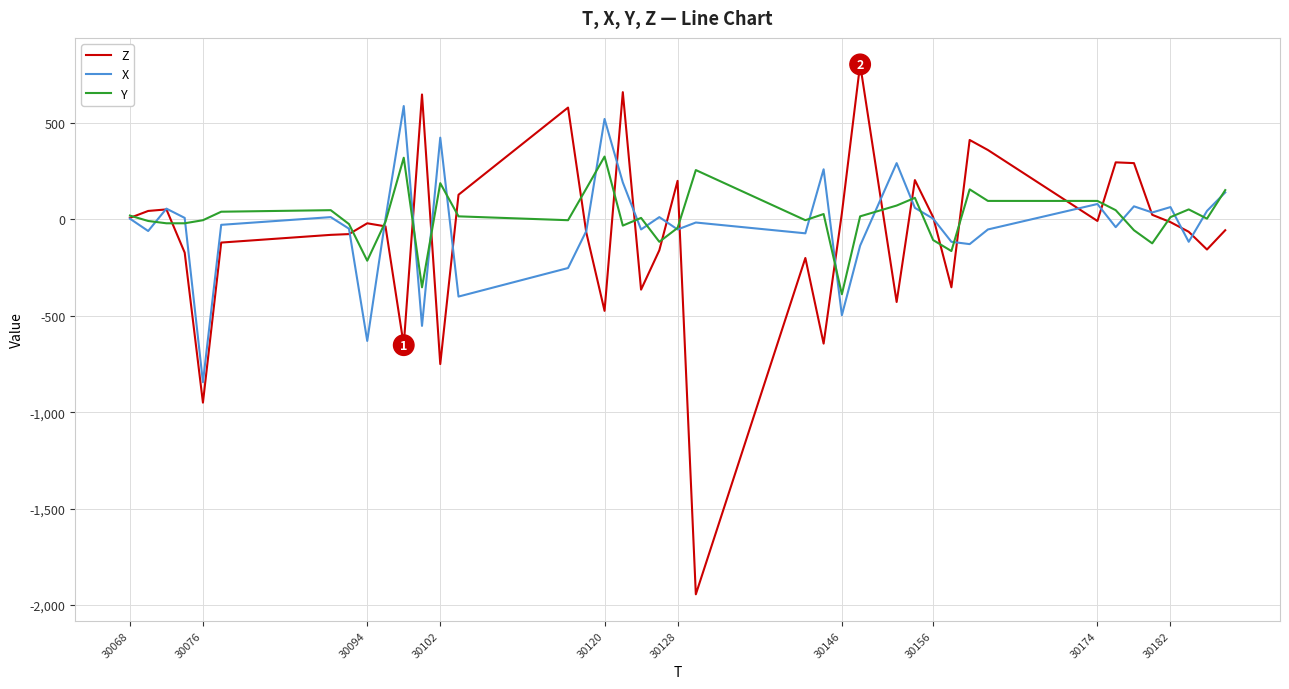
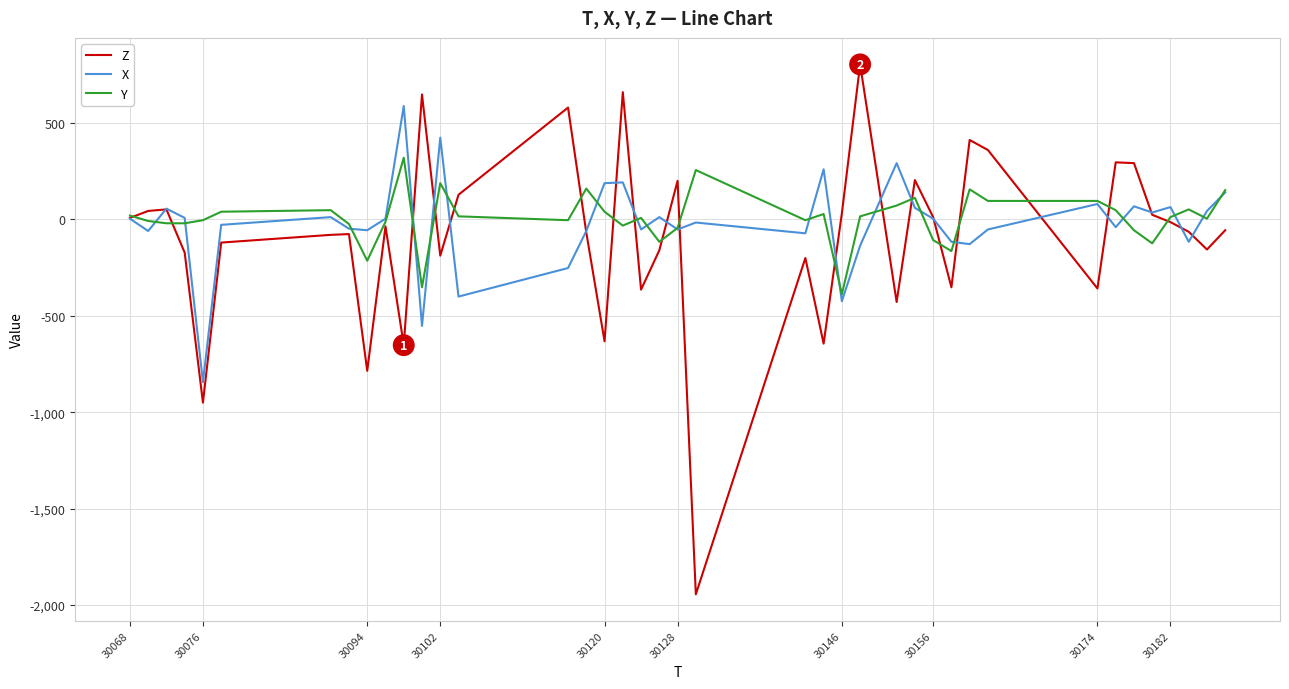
Z, 30094: -20 -> -790
X, 30094: -630 -> -60
Z, 30102: -750 -> -190
Z, 30120: -470 -> -630
X, 30120: 520 -> 190
Y, 30120: 330 -> 40
X, 30146: -500 -> -420
Z, 30174: -10 -> -360
